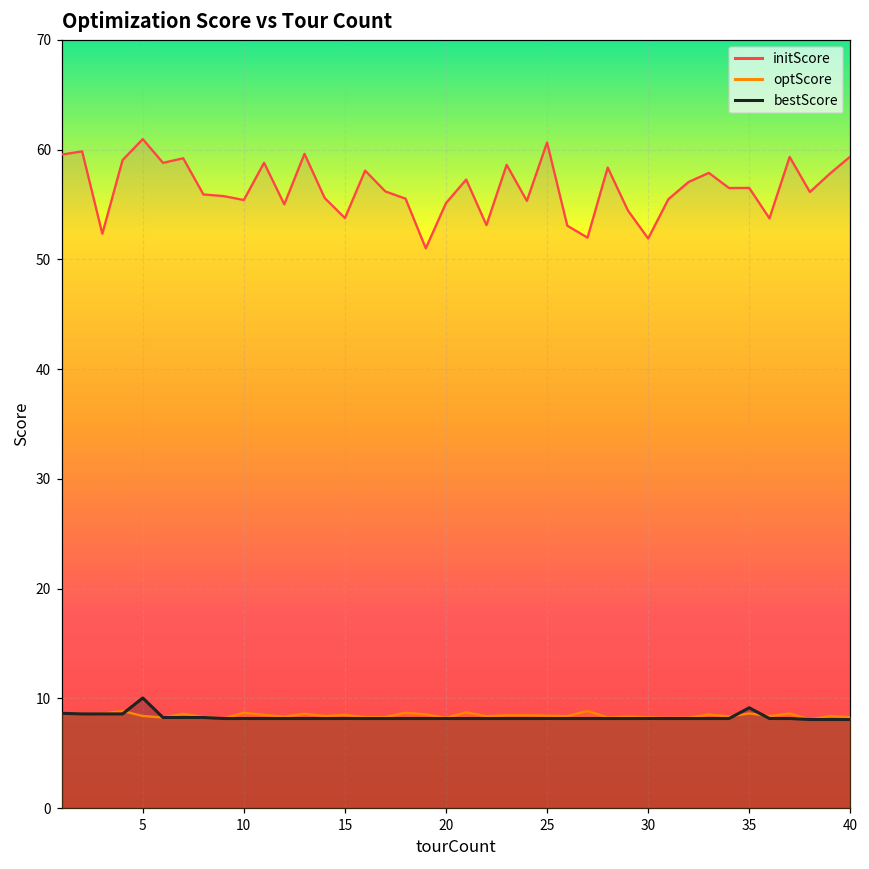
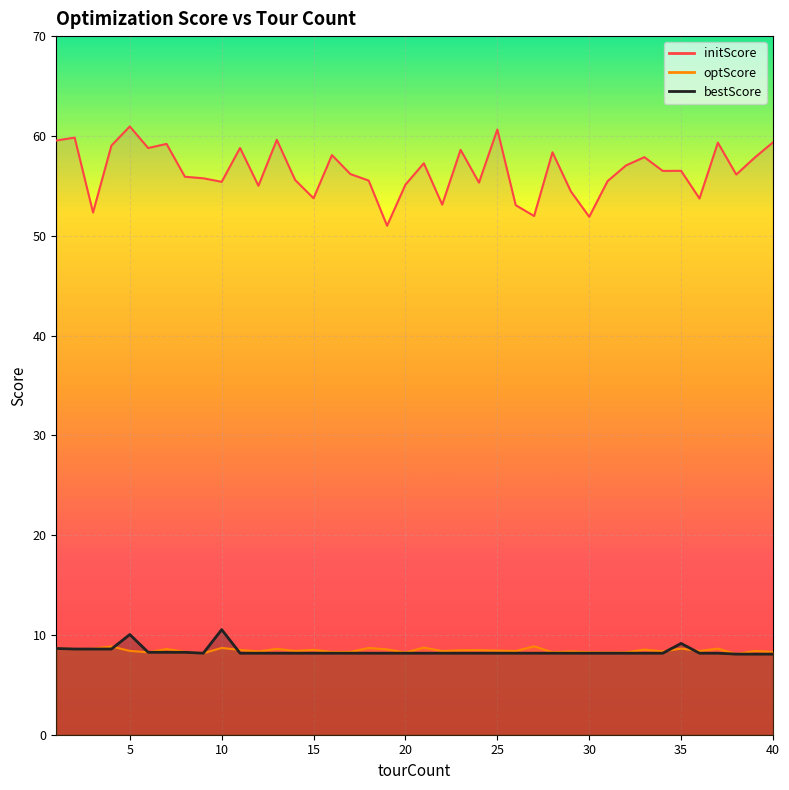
bestScore, 10: 8 -> 11
